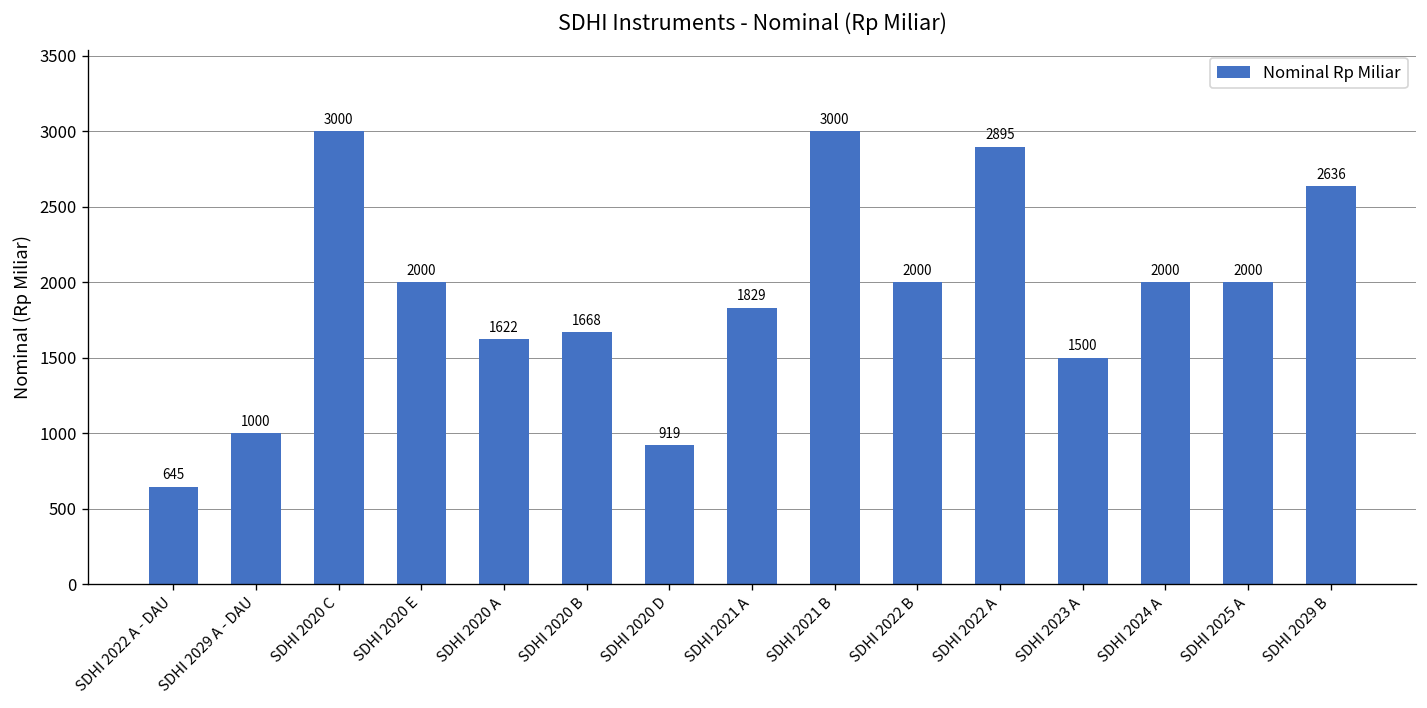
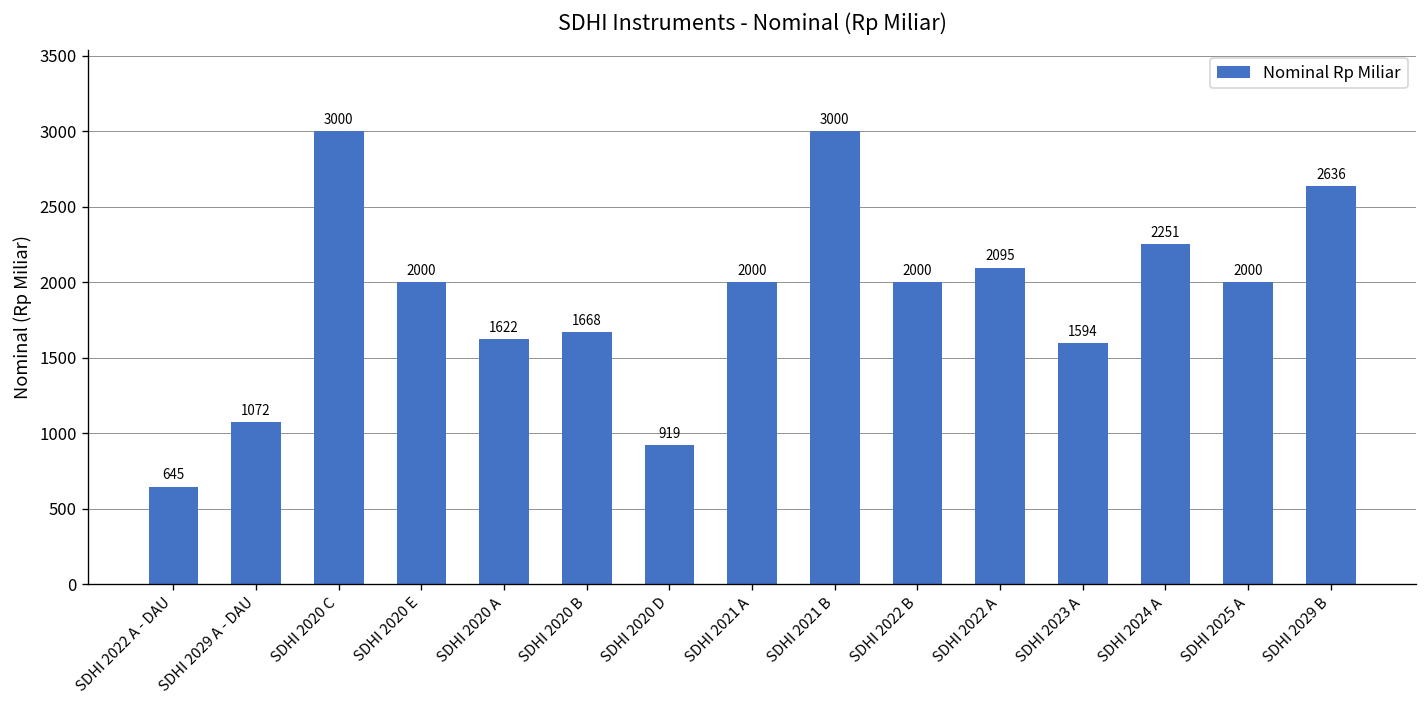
SDHI 2029 A - DAU: 1000 -> 1072
SDHI 2021 A: 1829 -> 2000
SDHI 2022 A: 2895 -> 2095
SDHI 2023 A: 1500 -> 1594
SDHI 2024 A: 2000 -> 2251
